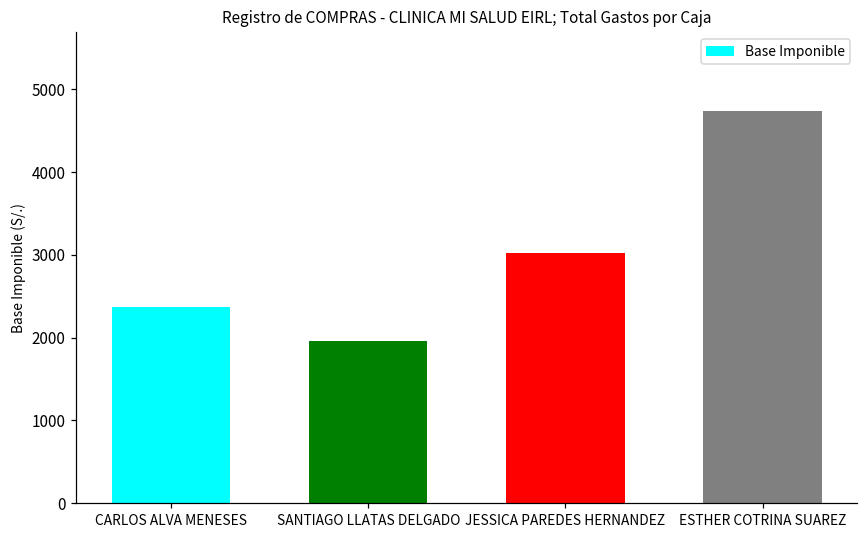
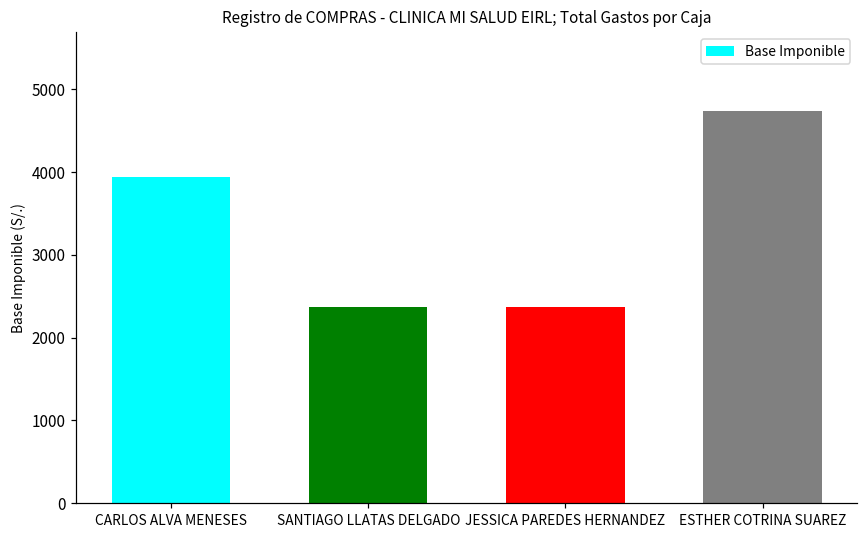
CARLOS ALVA MENESES: 2400 -> 3900
SANTIAGO LLATAS DELGADO: 2000 -> 2400
JESSICA PAREDES HERNANDEZ: 3000 -> 2400
